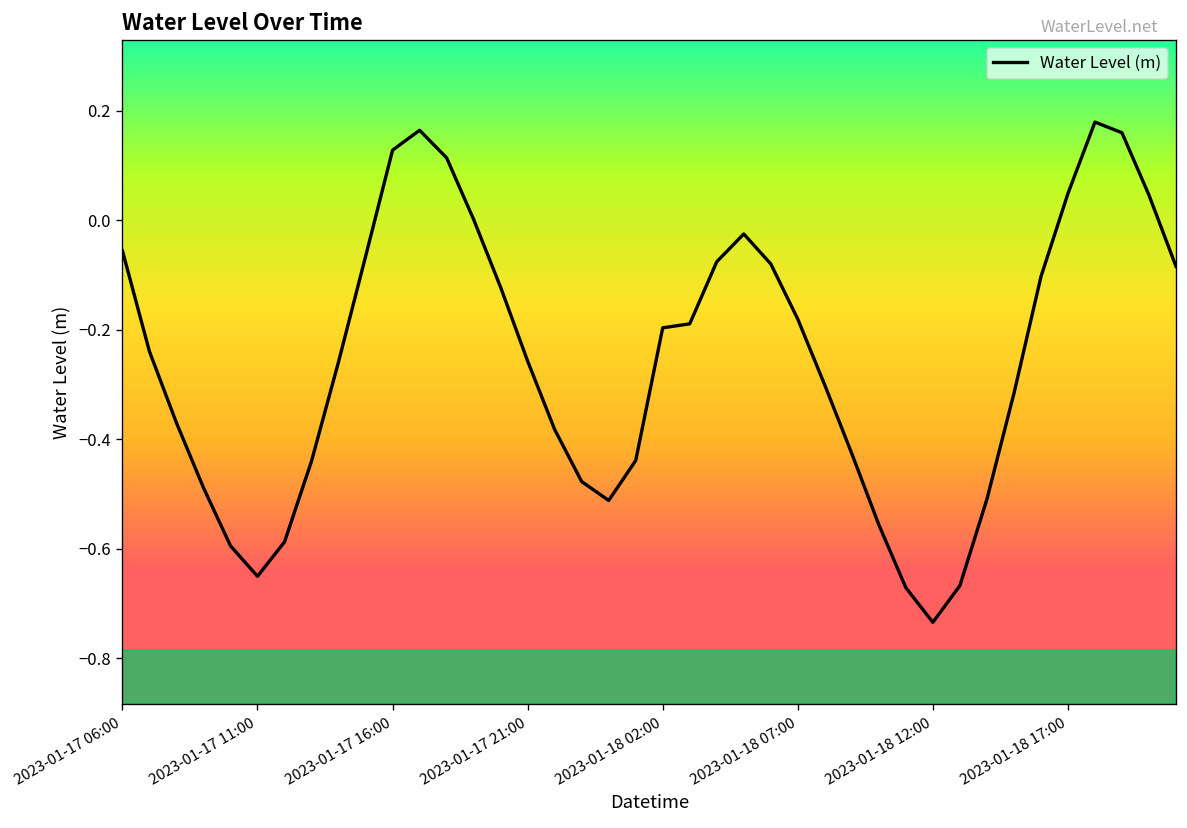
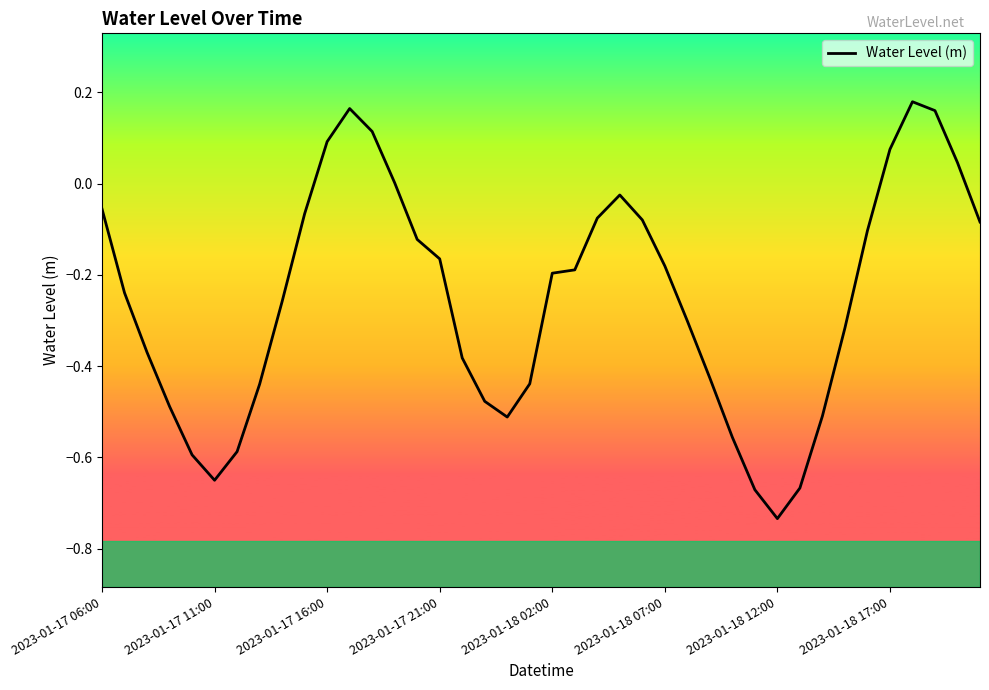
2023-01-17 16:00: 0.13 -> 0.09
2023-01-17 21:00: -0.26 -> -0.16
2023-01-18 17:00: 0.05 -> 0.08
